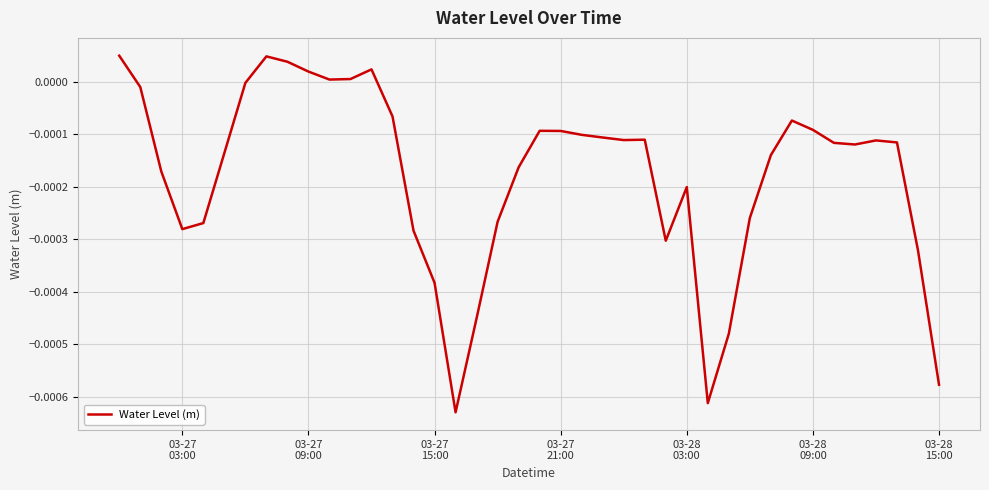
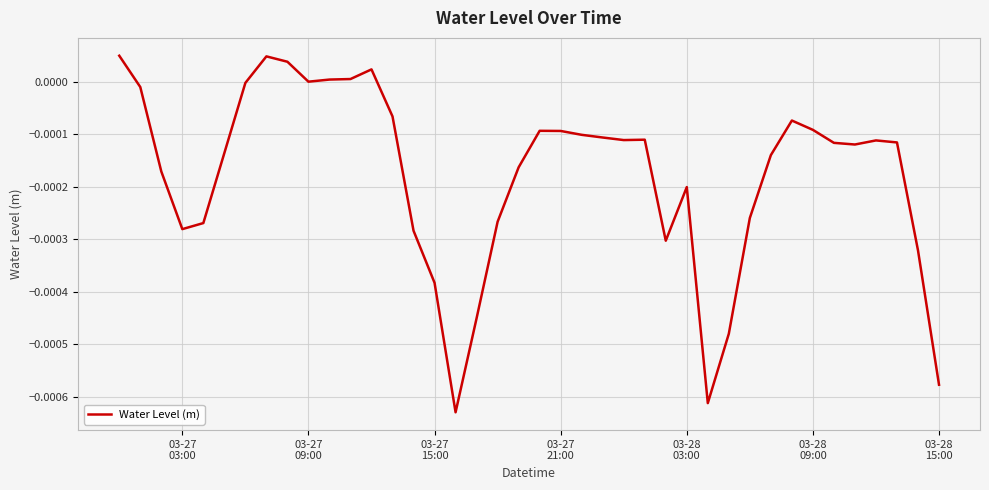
03-27 09:00: 0.00002 -> 0.00000
